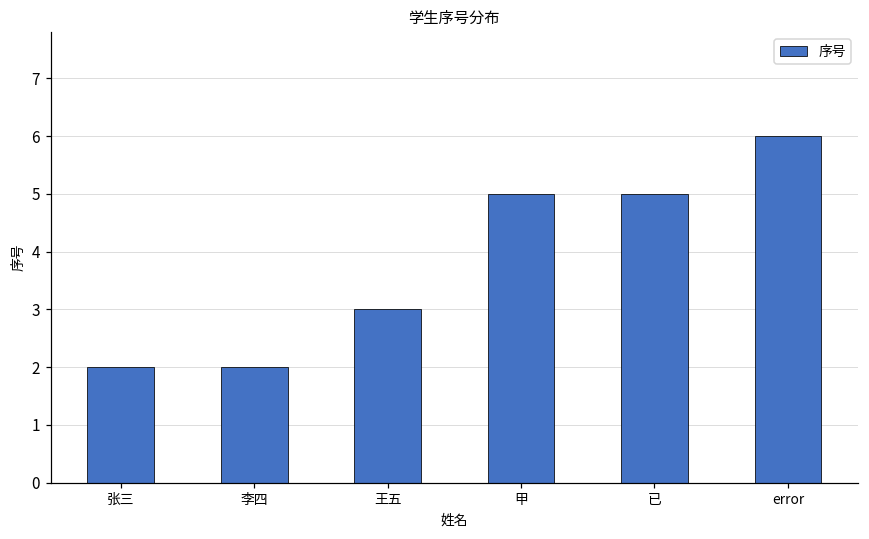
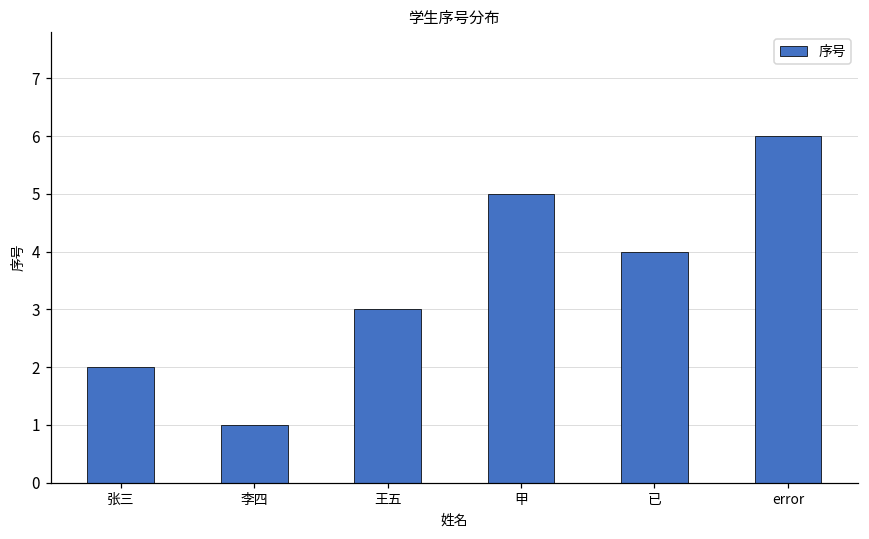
李四: 2 -> 1
已: 5 -> 4
